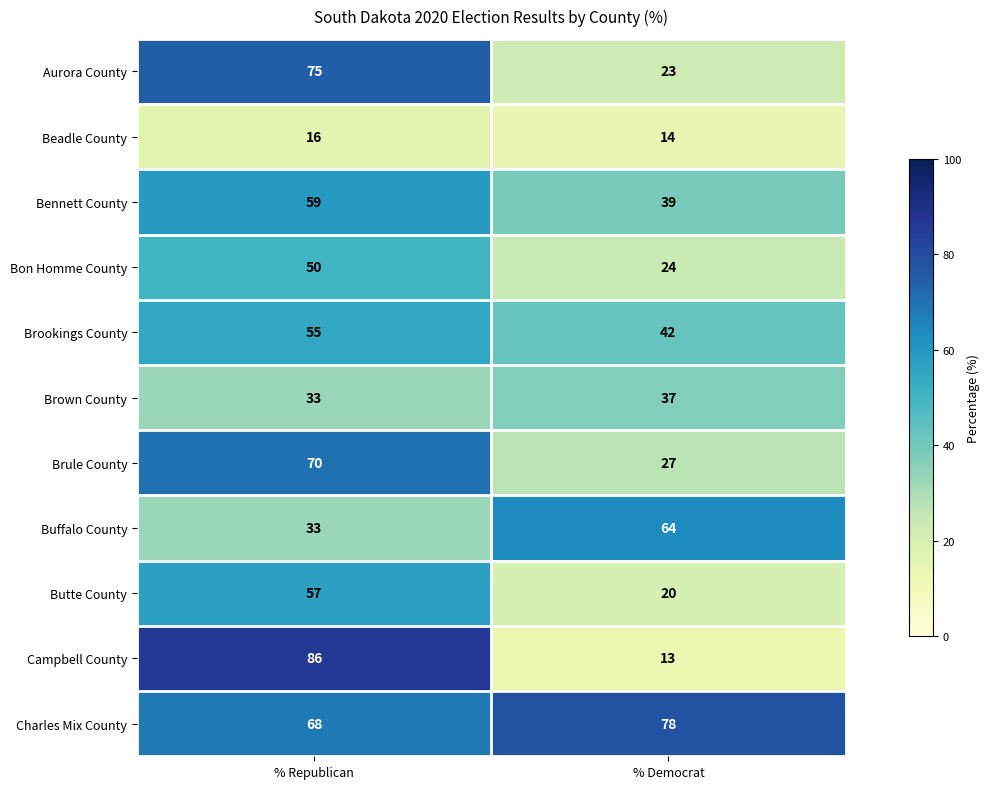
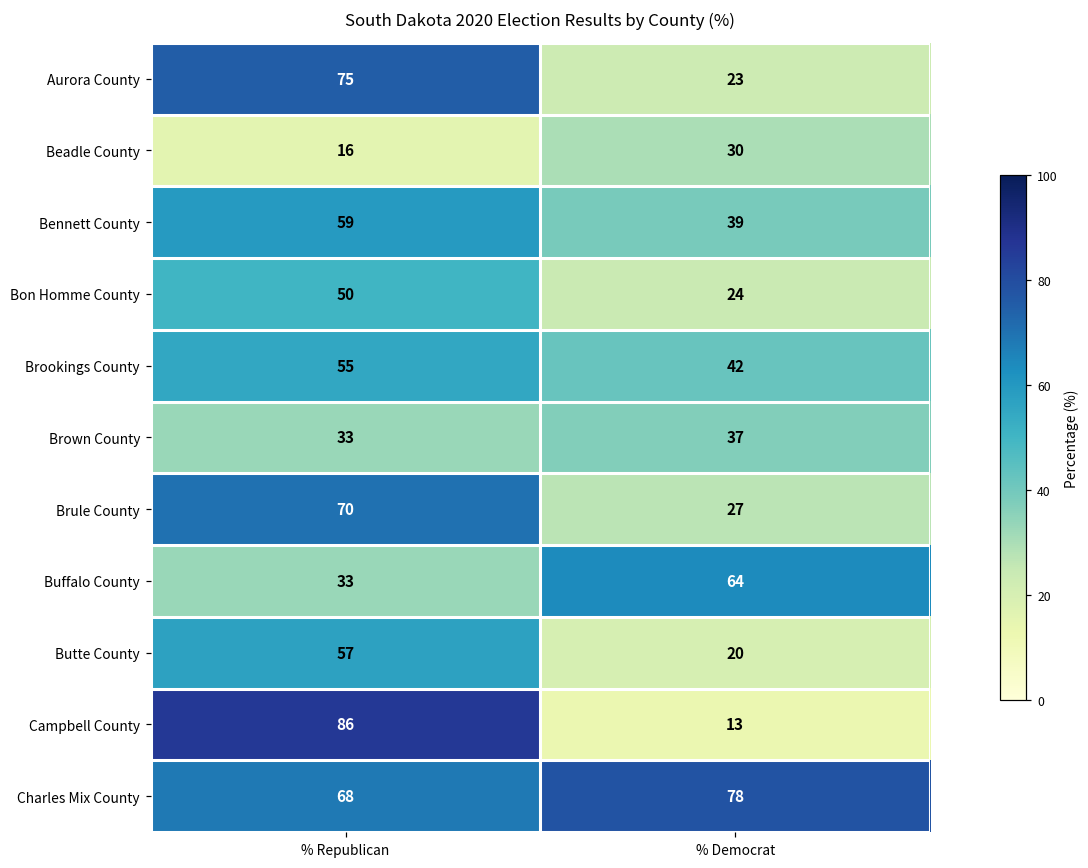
Beadle County, % Democrat: 14 -> 30
